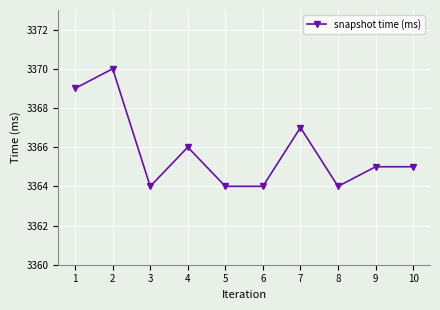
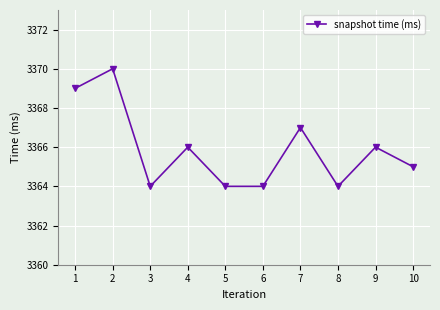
9: 3365 -> 3366
